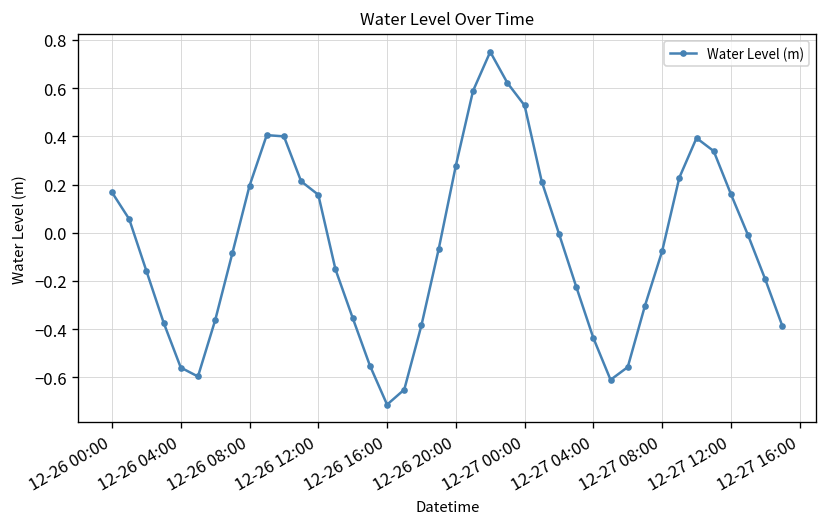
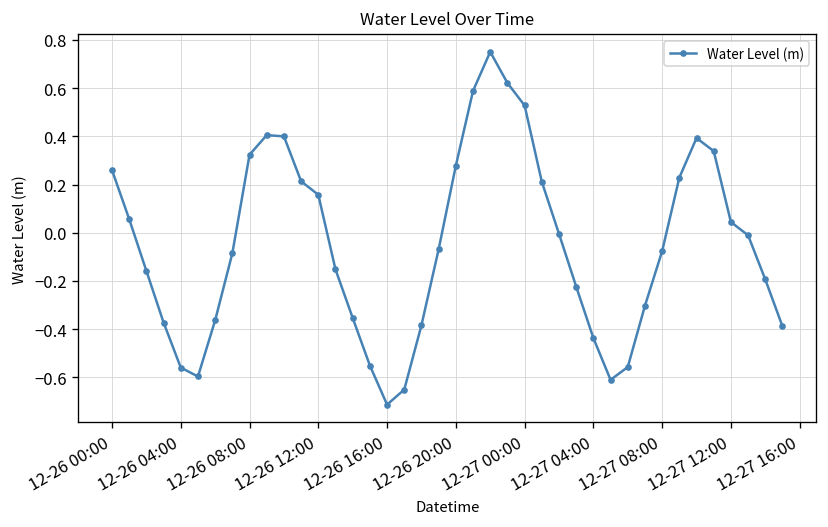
12-26 00:00: 0.17 -> 0.26
12-26 08:00: 0.19 -> 0.32
12-27 12:00: 0.16 -> 0.04
